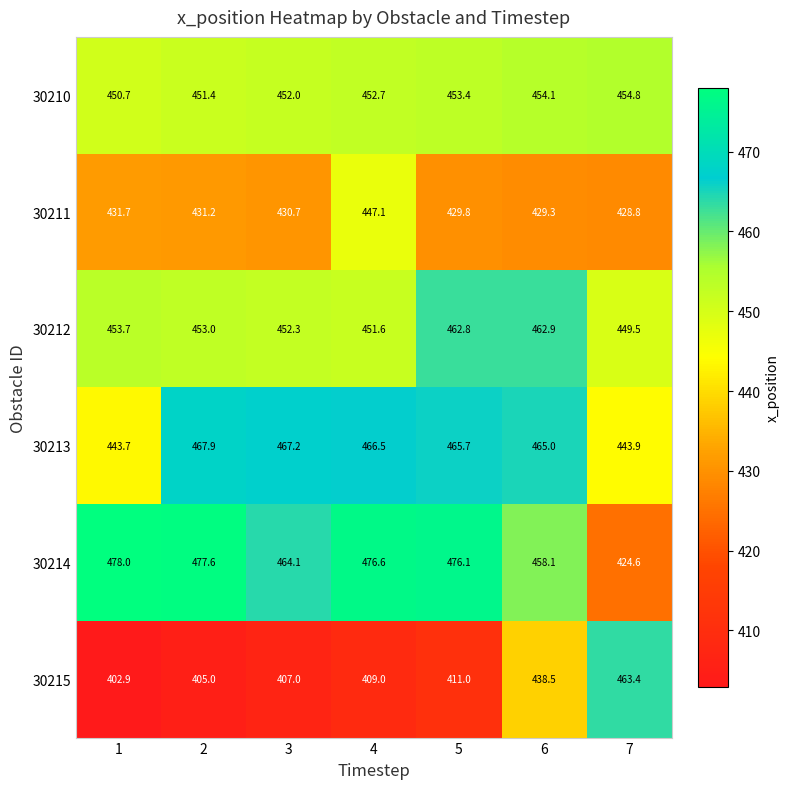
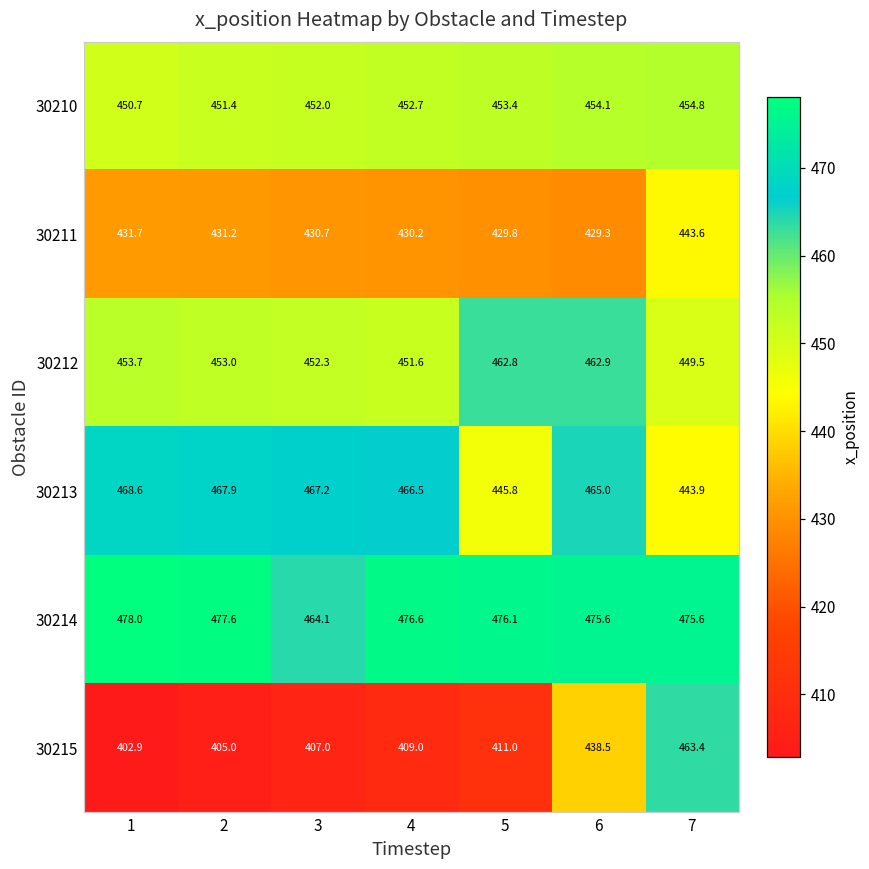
30211, 4: 447.1 -> 430.2
30211, 7: 428.8 -> 443.6
30213, 1: 443.7 -> 468.6
30213, 5: 465.7 -> 445.8
30214, 6: 458.1 -> 475.6
30214, 7: 424.6 -> 475.6
